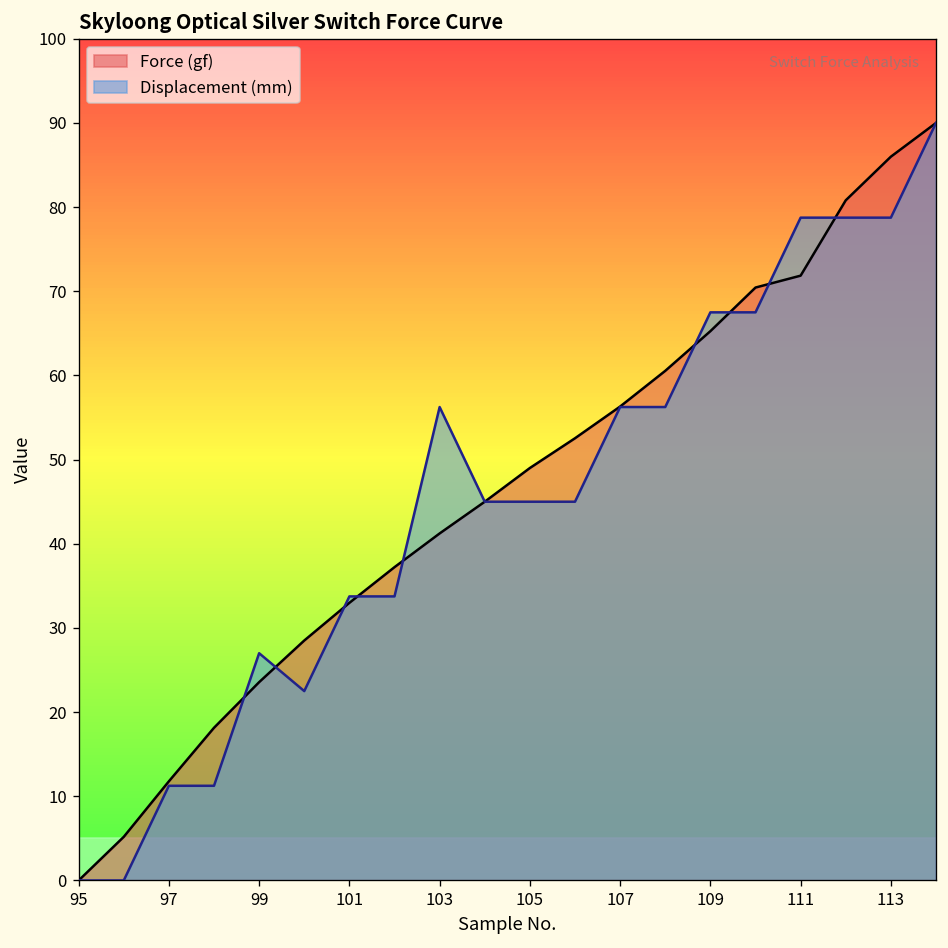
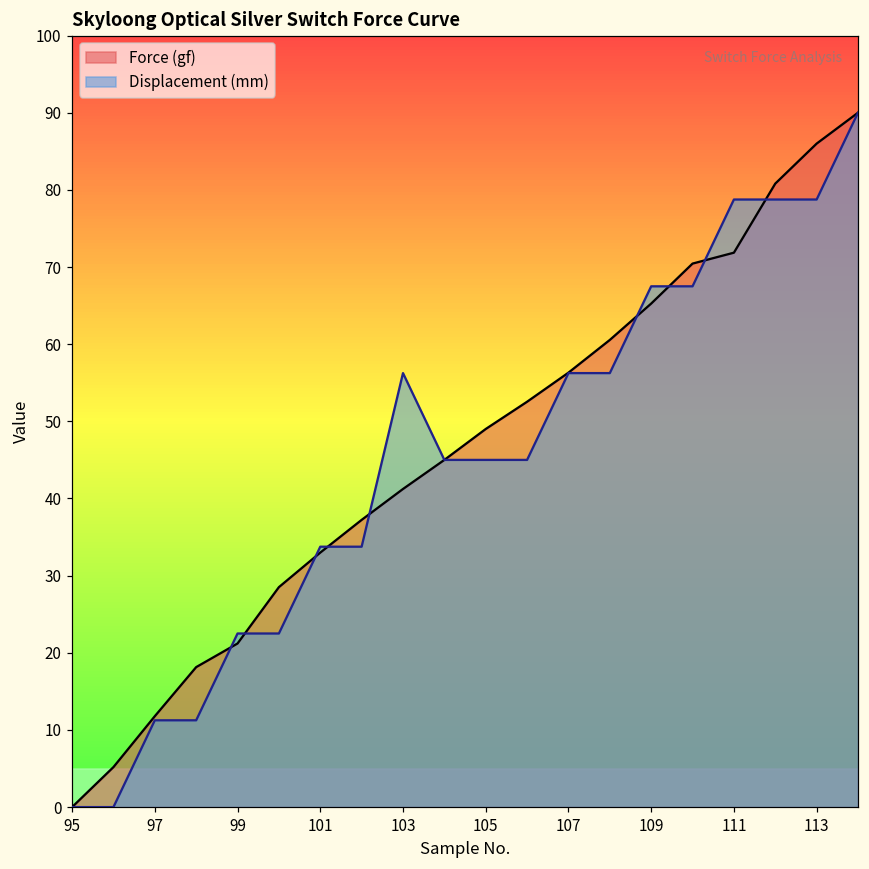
Force (gf), 99: 24 -> 21
Displacement (mm), 99: 27 -> 22
